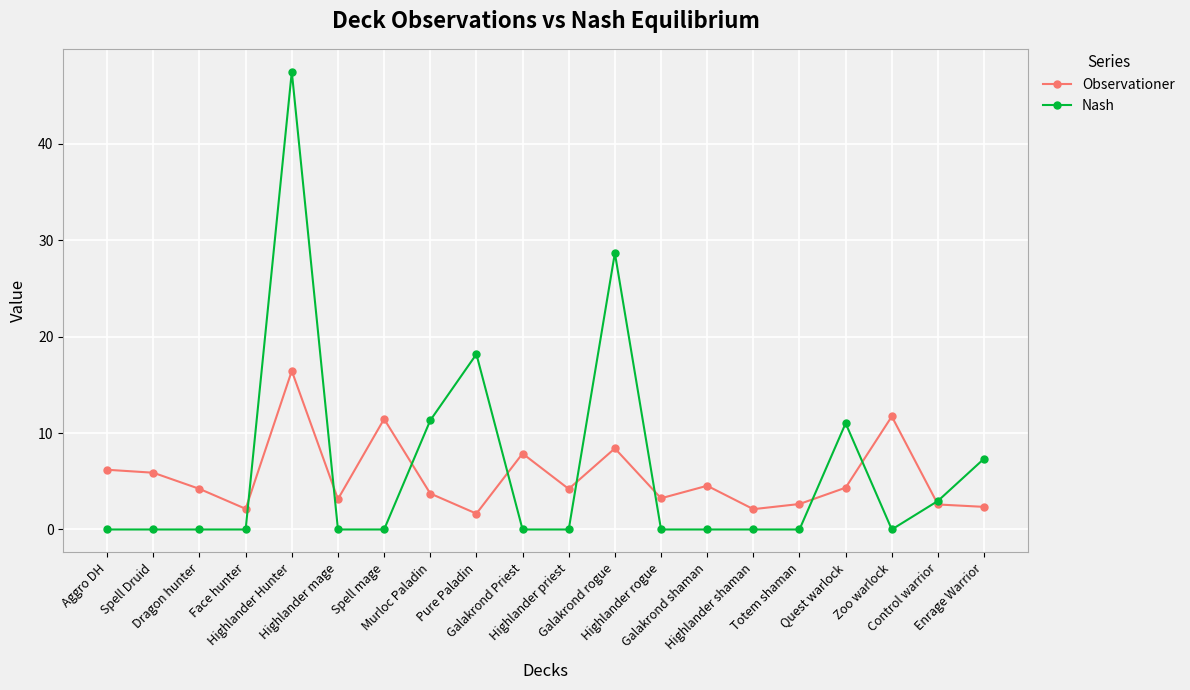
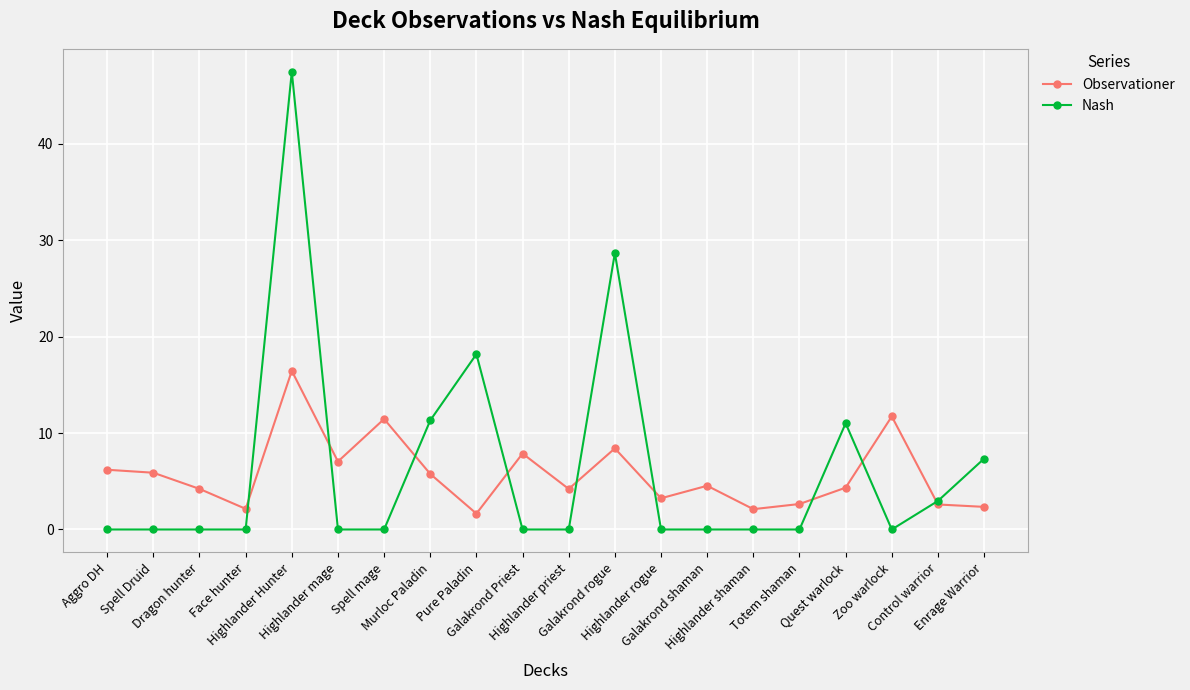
Observationer, Highlander mage: 3 -> 7
Observationer, Murloc Paladin: 4 -> 6
